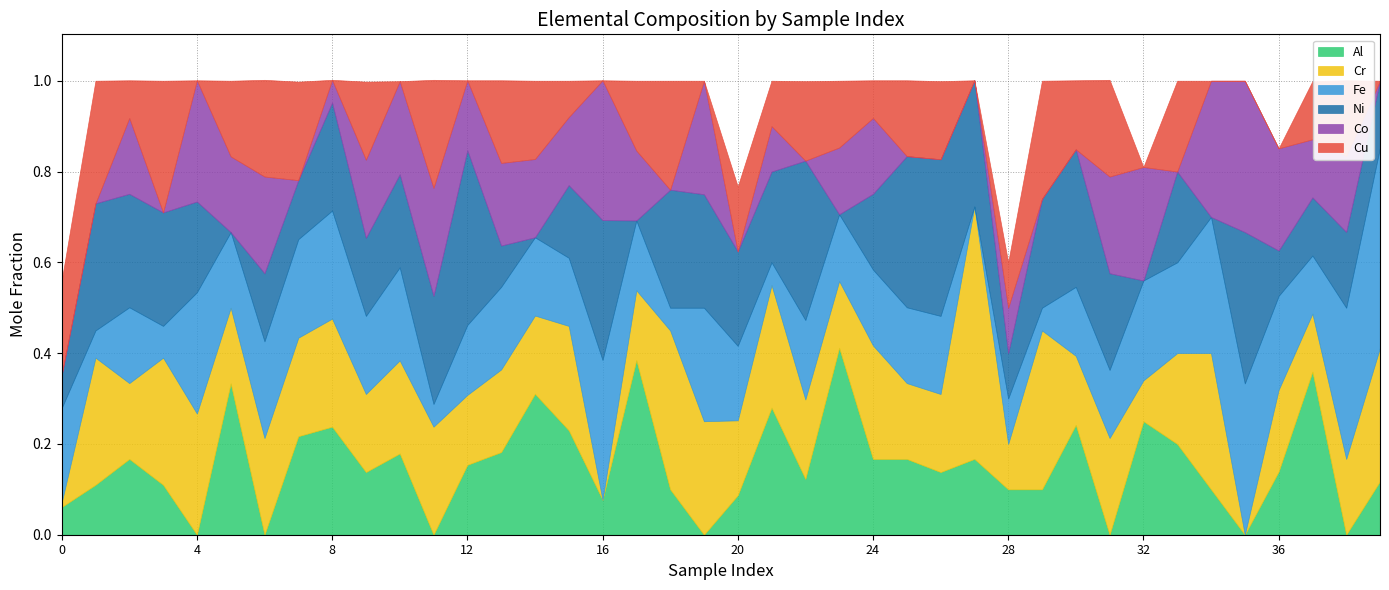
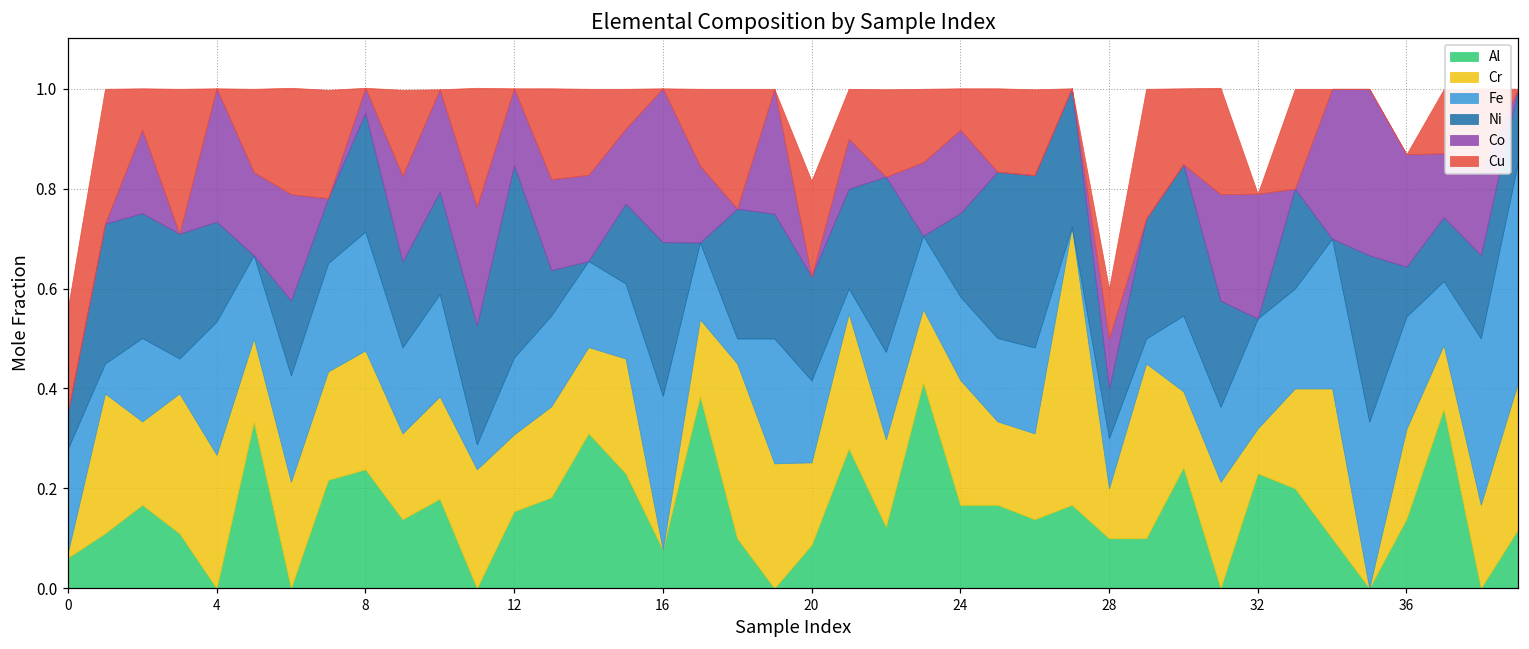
Cu, 20: 0.14 -> 0.19
Al, 32: 0.25 -> 0.23
Fe, 36: 0.21 -> 0.23
